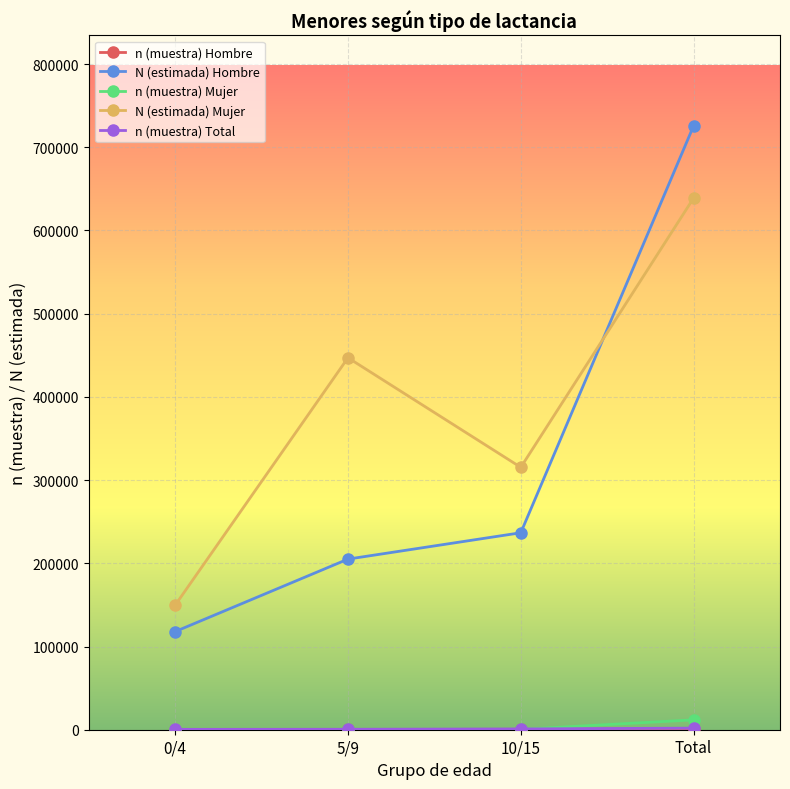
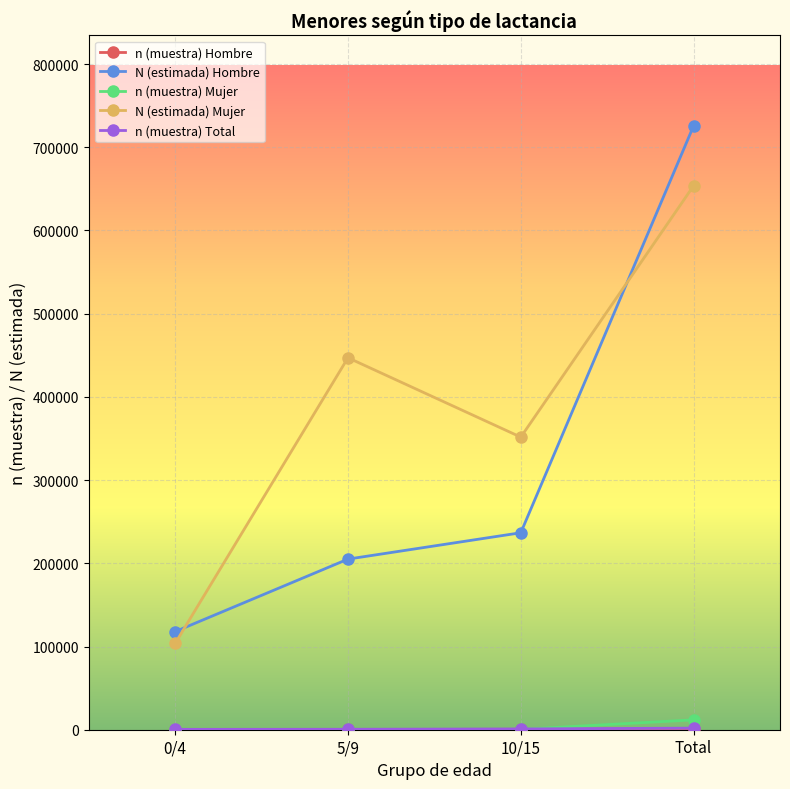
N (estimada) Mujer, 0/4: 150000 -> 100000
N (estimada) Mujer, 10/15: 320000 -> 350000
N (estimada) Mujer, Total: 640000 -> 650000
